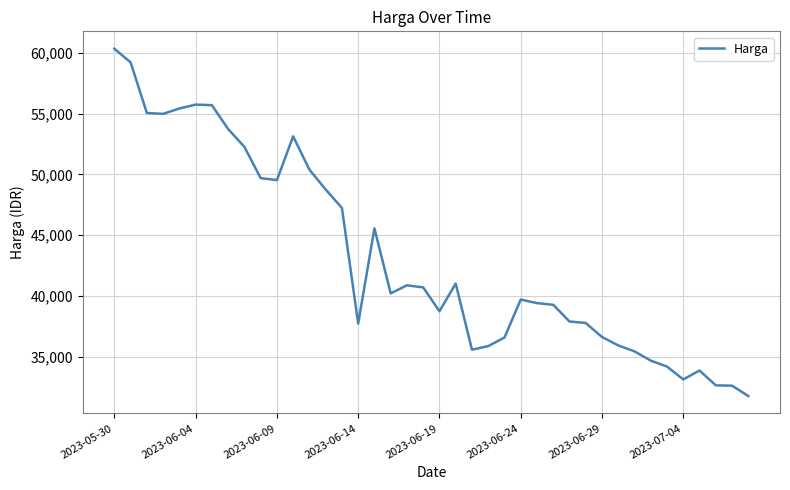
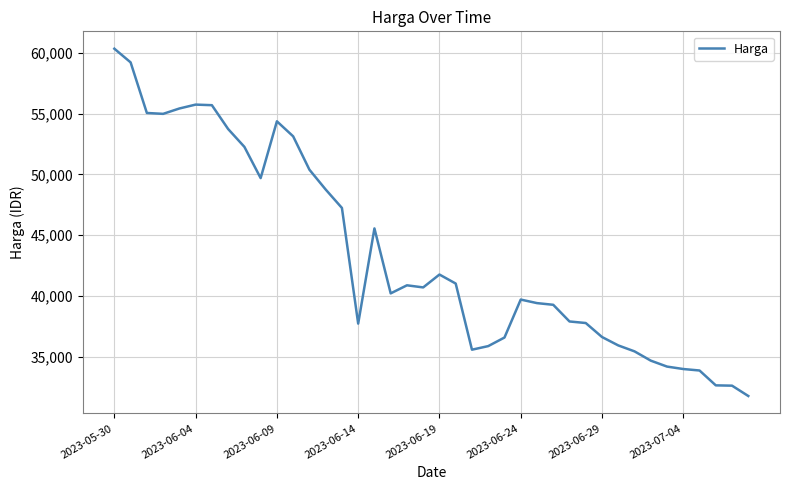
2023-06-09: 49,500 -> 54,400
2023-06-19: 38,700 -> 41,800
2023-07-04: 33,100 -> 34,000
